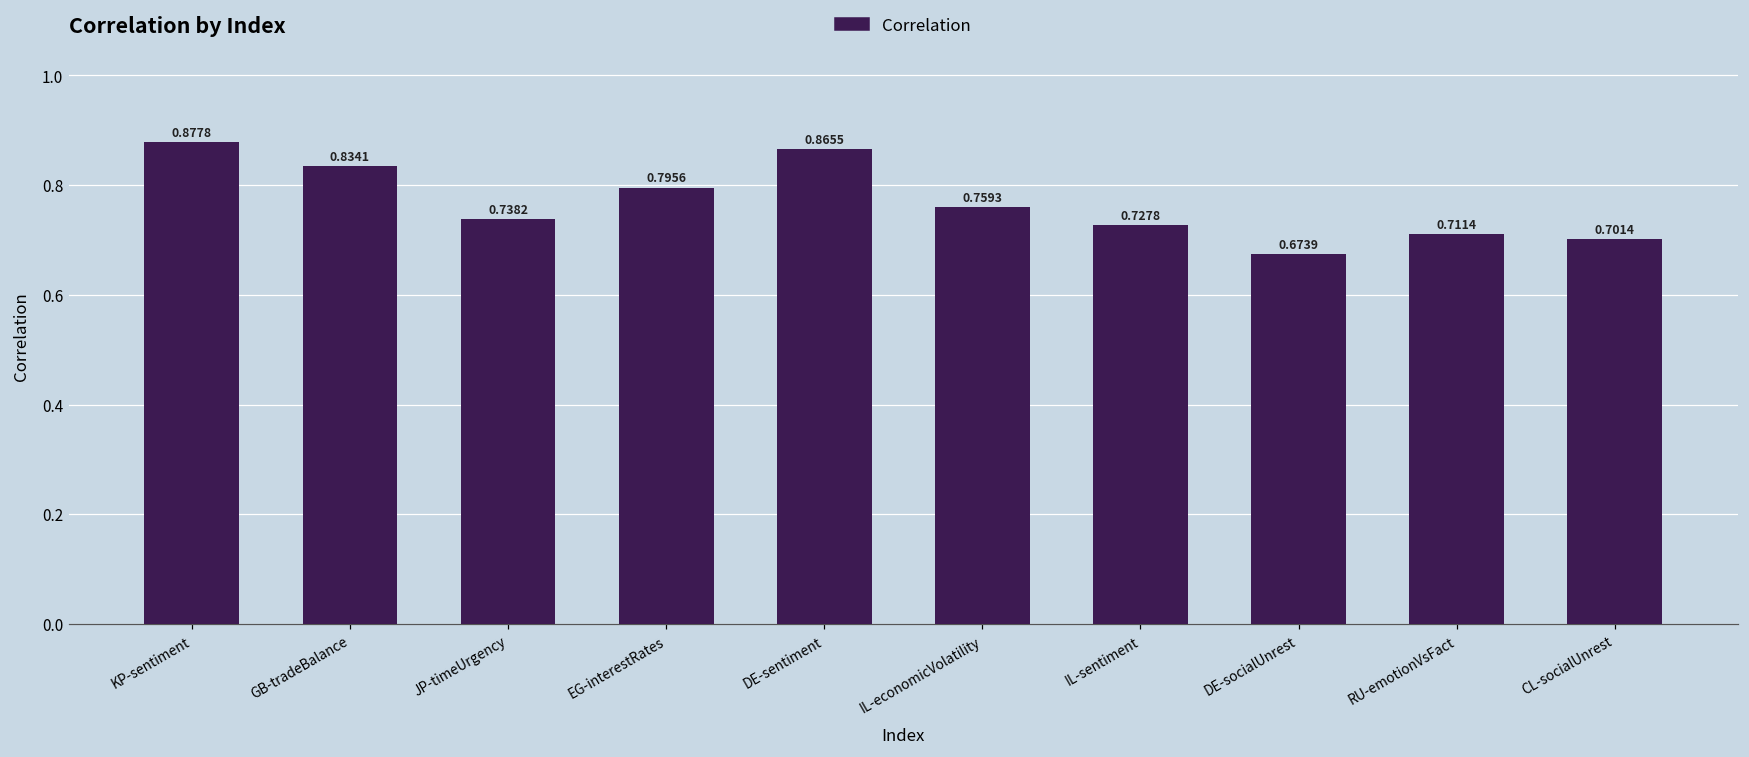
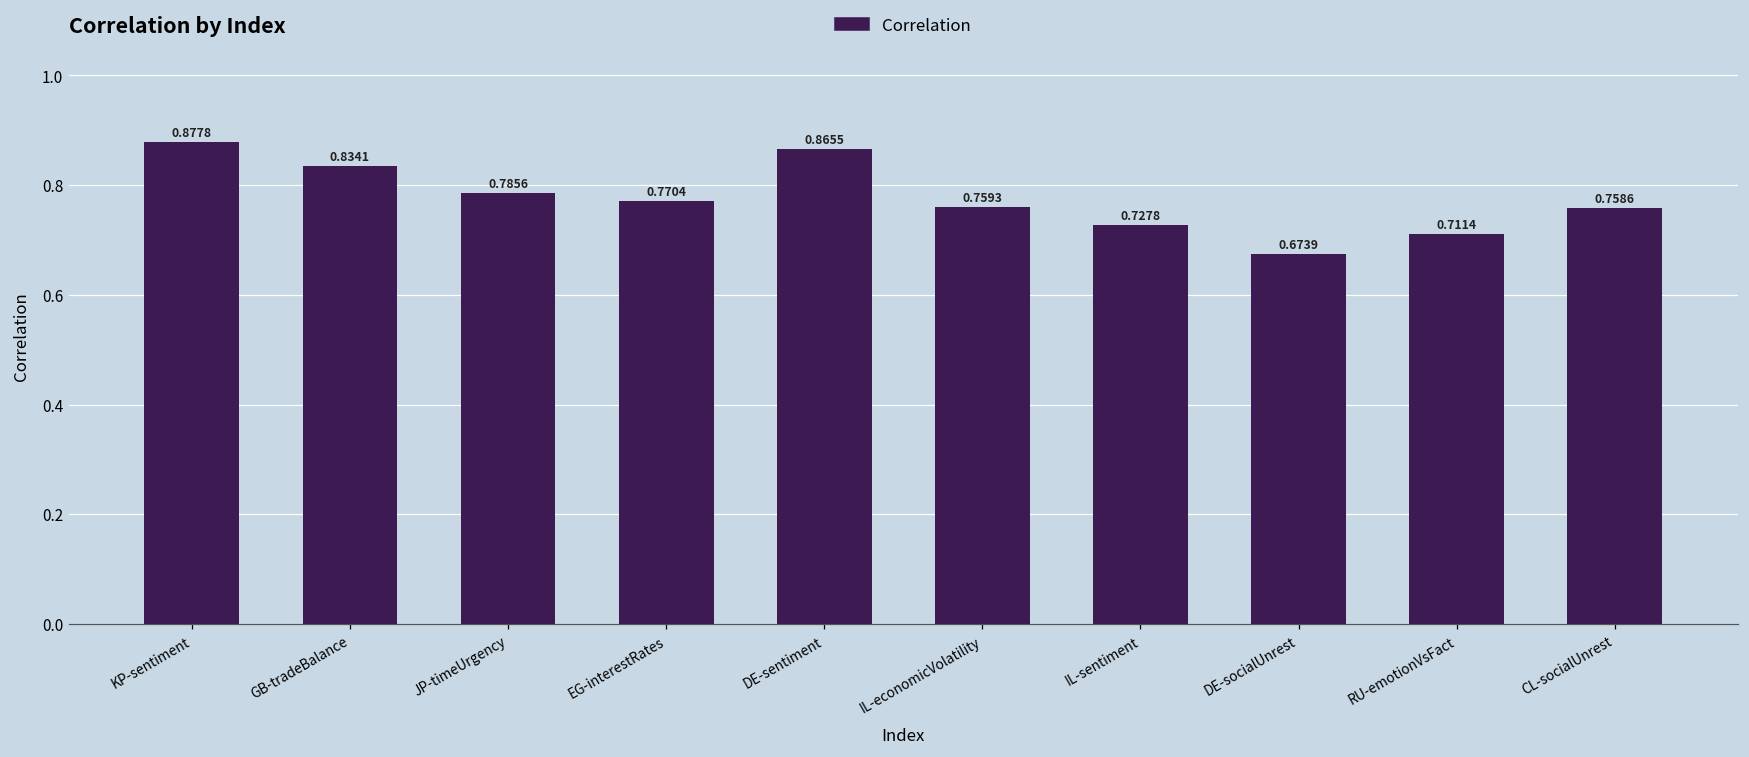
JP-timeUrgency: 0.7382 -> 0.7856
EG-interestRates: 0.7956 -> 0.7704
CL-socialUnrest: 0.7014 -> 0.7586
